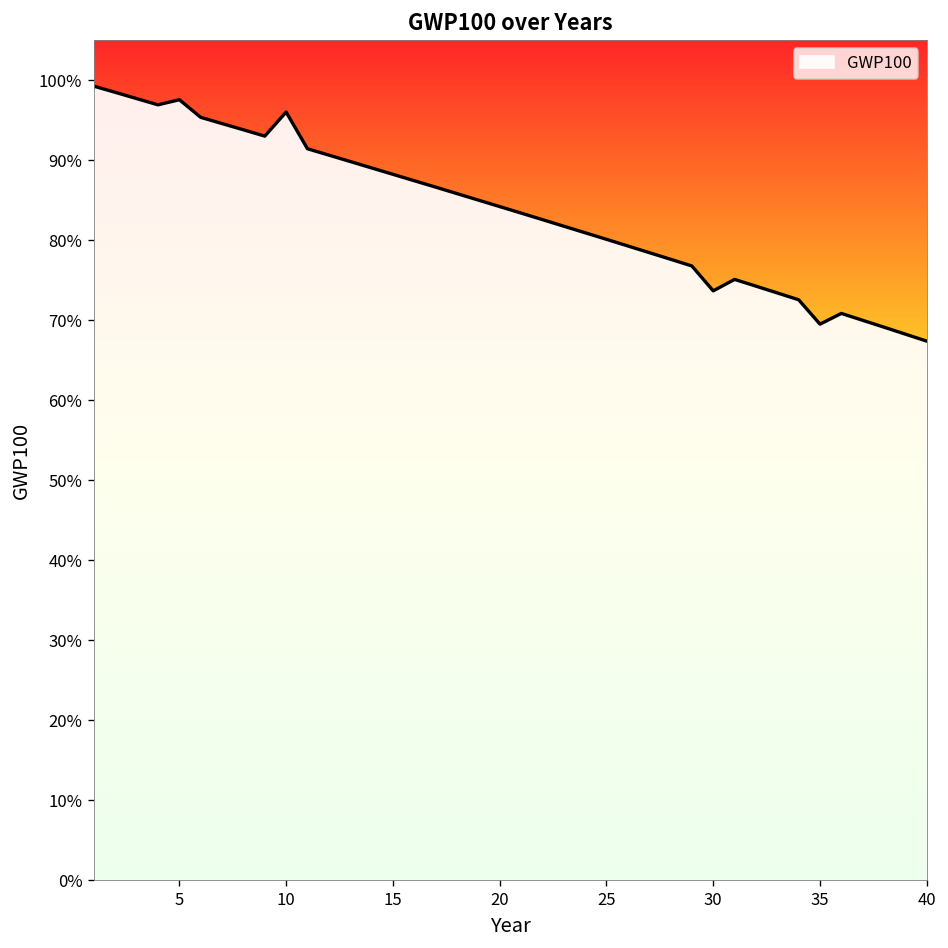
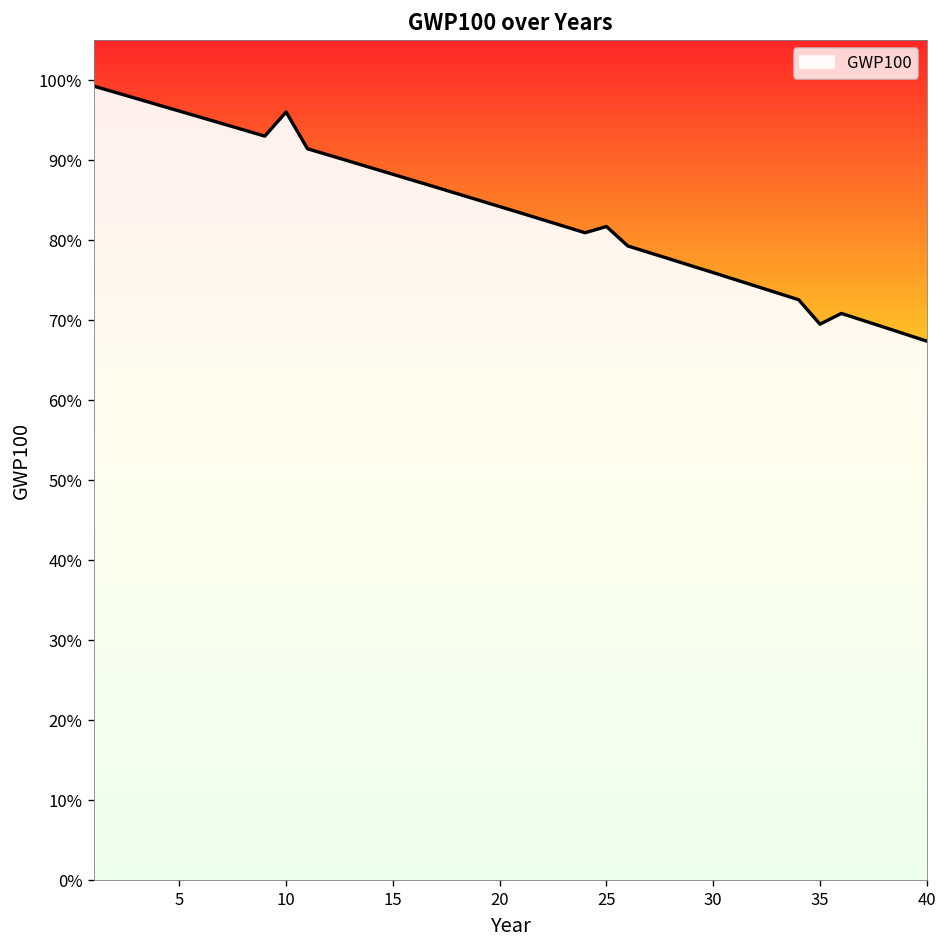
5: 98% -> 96%
25: 80% -> 82%
30: 74% -> 76%
